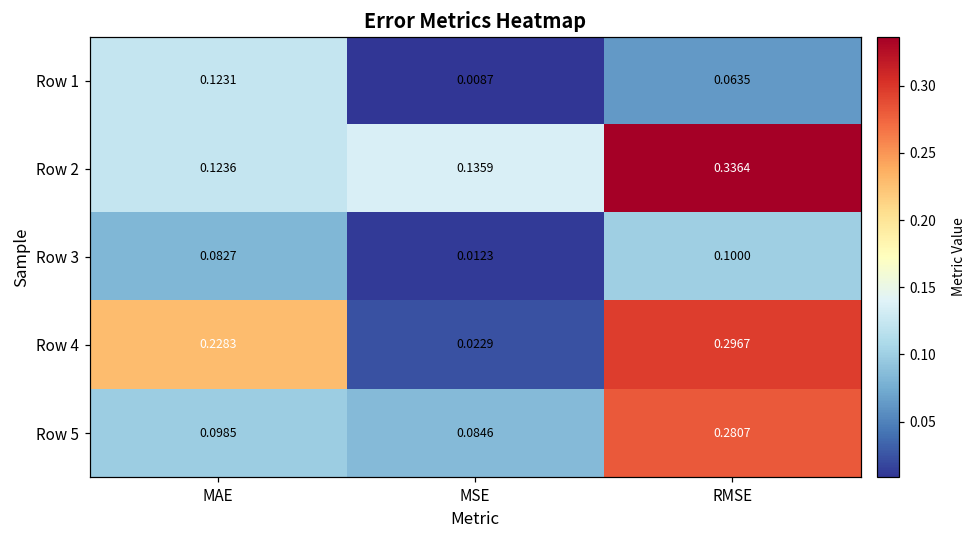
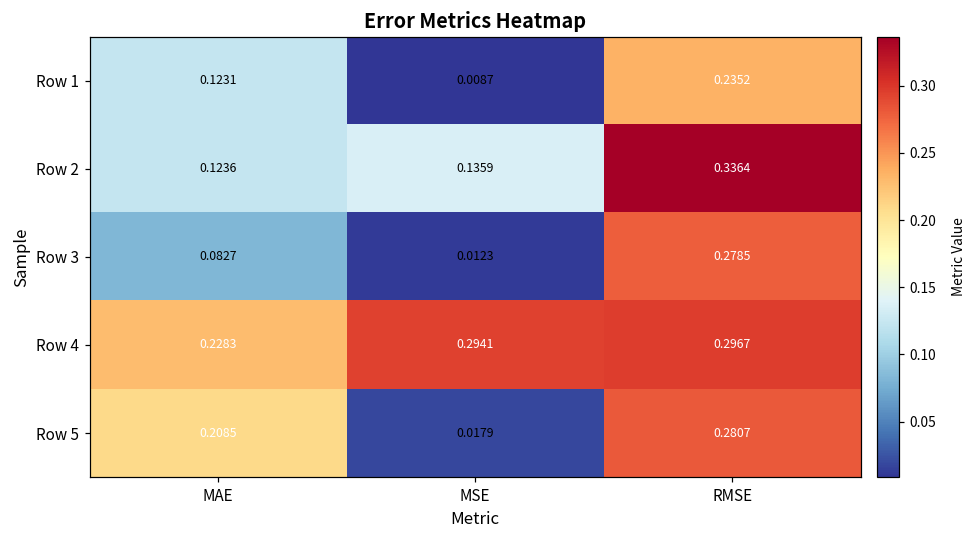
Row 1, RMSE: 0.0635 -> 0.2352
Row 3, RMSE: 0.1000 -> 0.2785
Row 4, MSE: 0.0229 -> 0.2941
Row 5, MAE: 0.0985 -> 0.2085
Row 5, MSE: 0.0846 -> 0.0179
